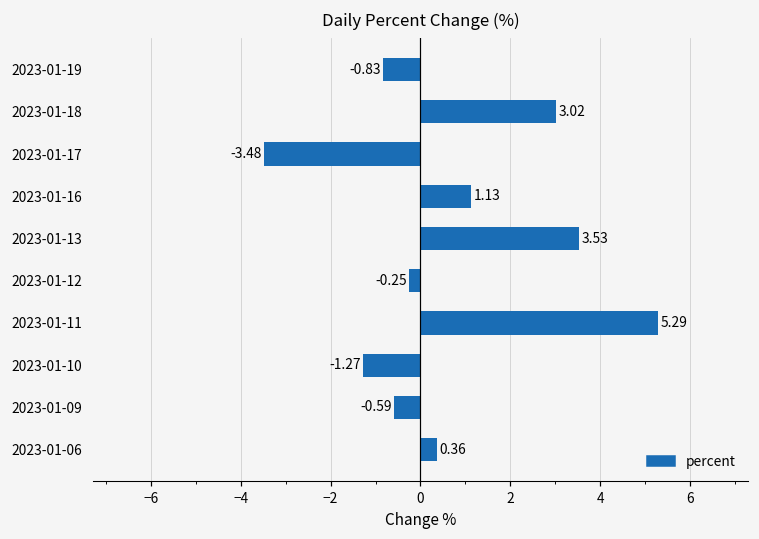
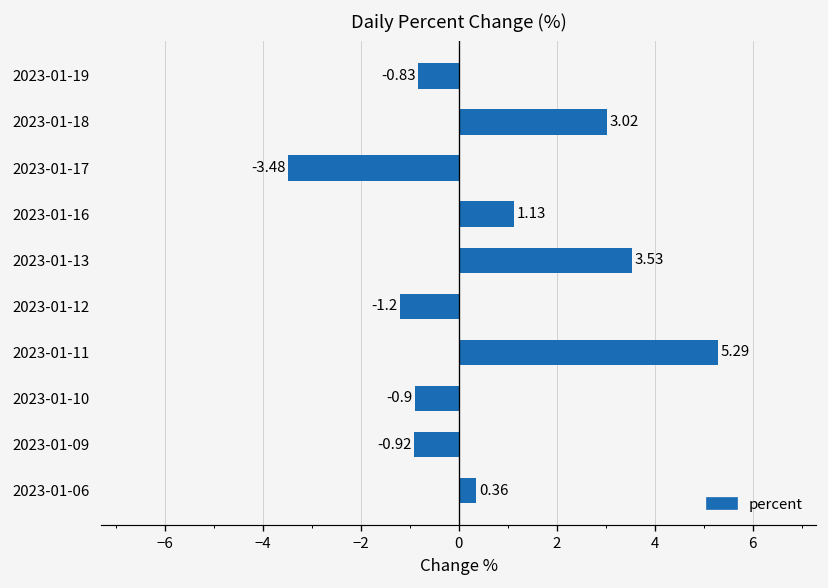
2023-01-12: -0.25 -> -1.2
2023-01-10: -1.27 -> -0.9
2023-01-09: -0.59 -> -0.92
